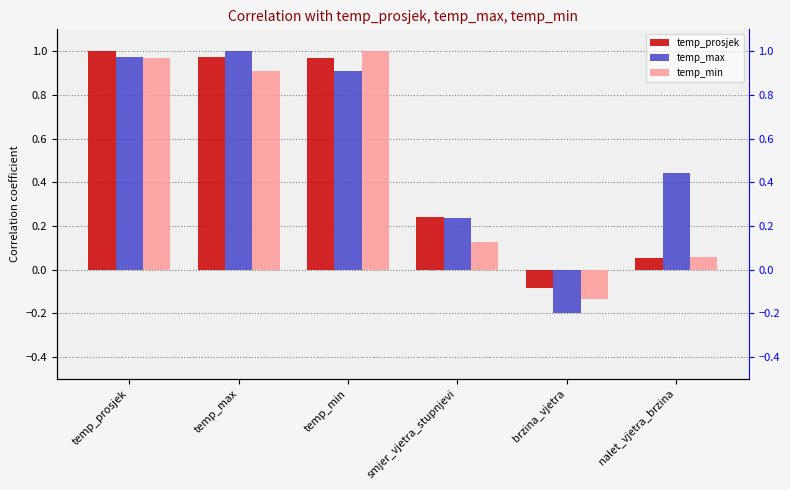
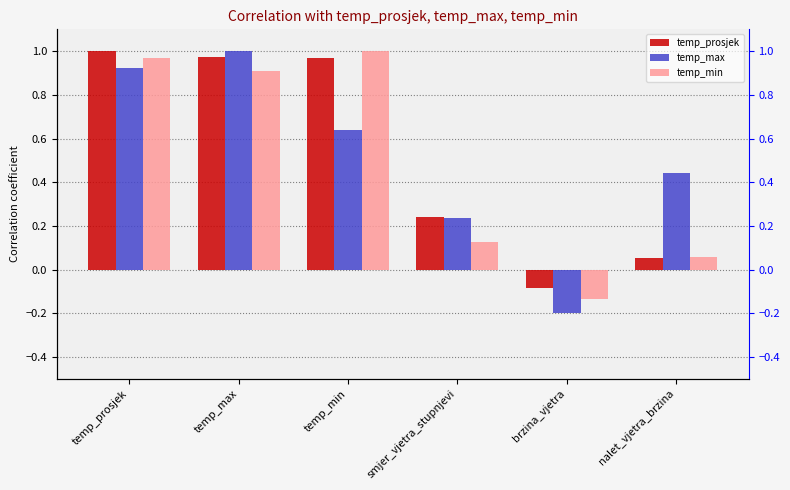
temp_max, temp_prosjek: 0.98 -> 0.92
temp_max, temp_min: 0.91 -> 0.64
